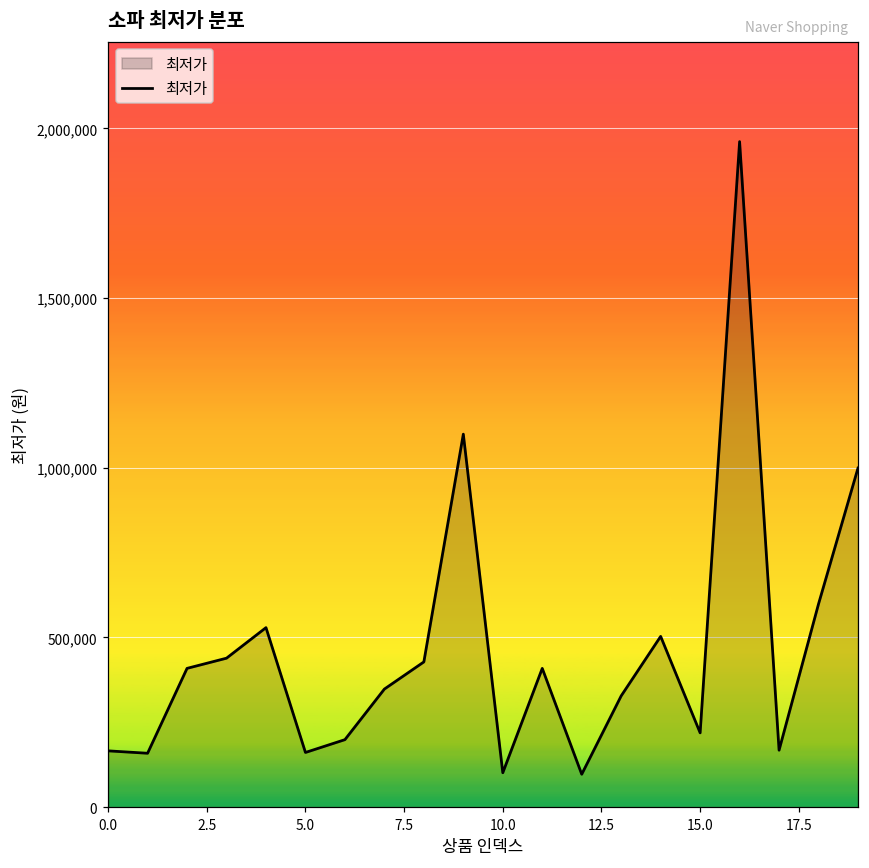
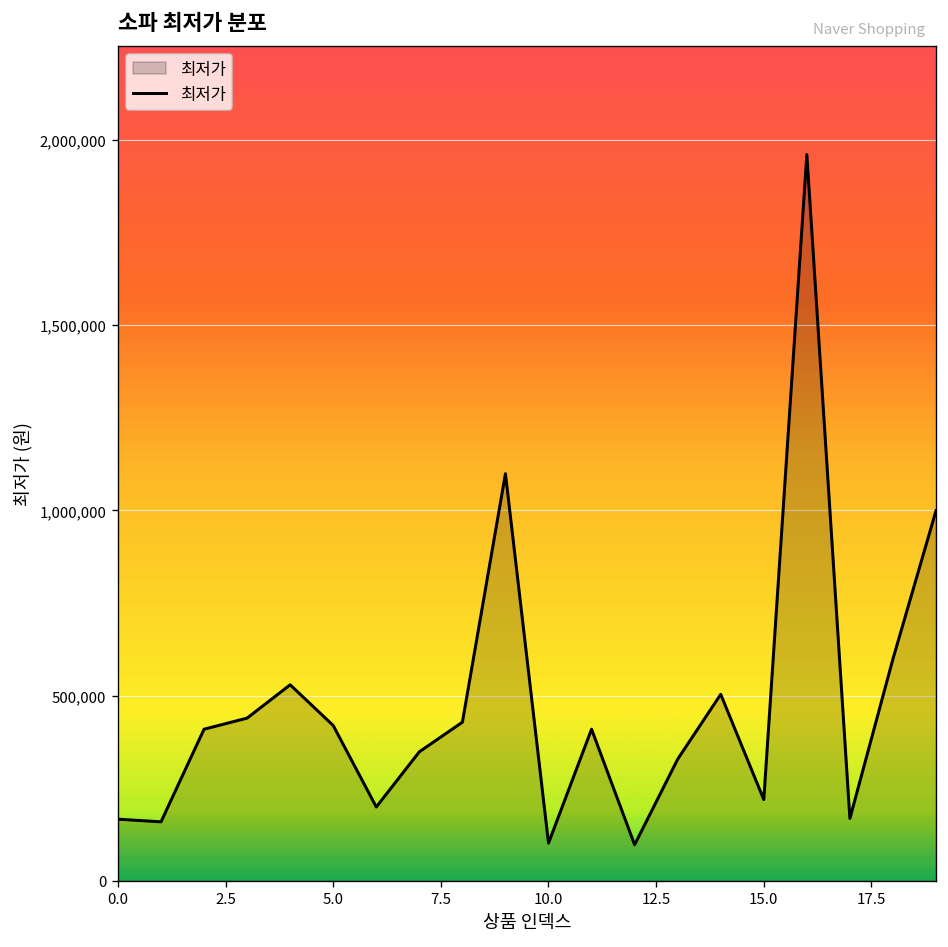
5.0: 160,000 -> 420,000
